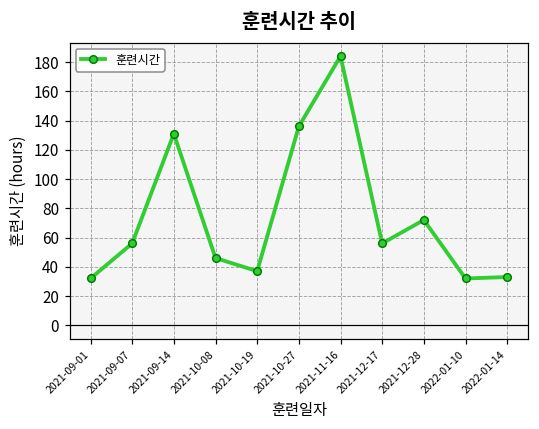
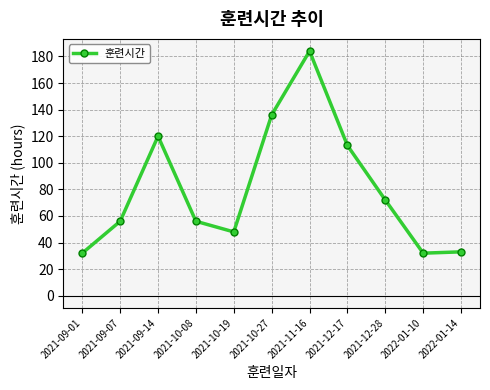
2021-09-14: 131 -> 120
2021-10-08: 46 -> 56
2021-10-19: 37 -> 48
2021-12-17: 56 -> 113
